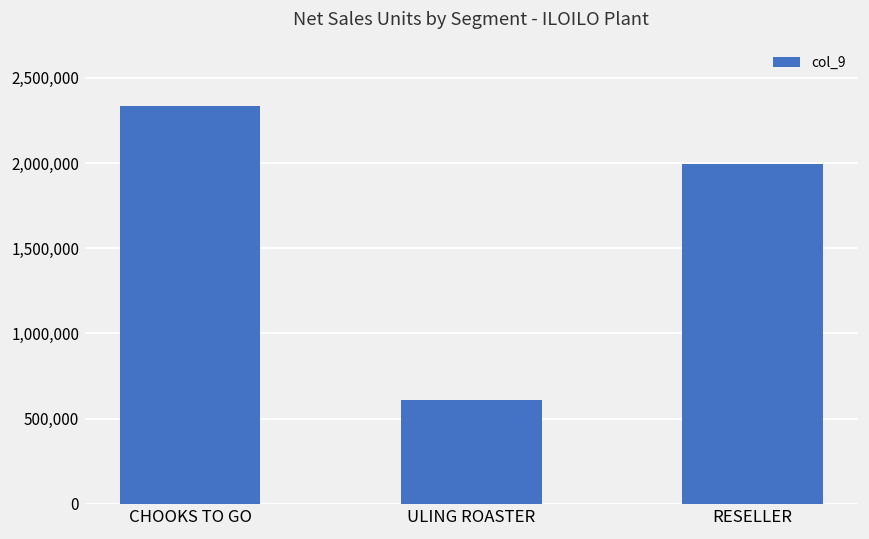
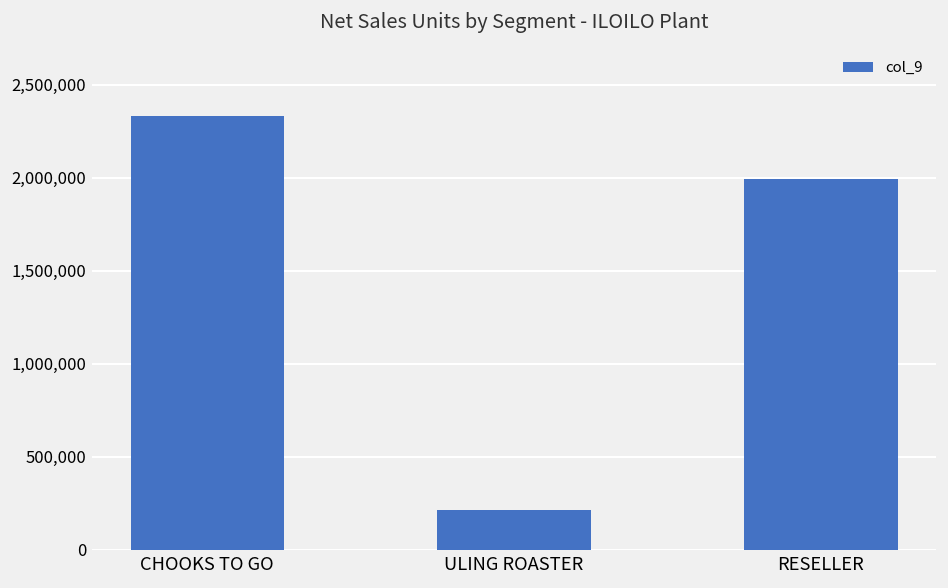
ULING ROASTER: 610,000 -> 210,000
